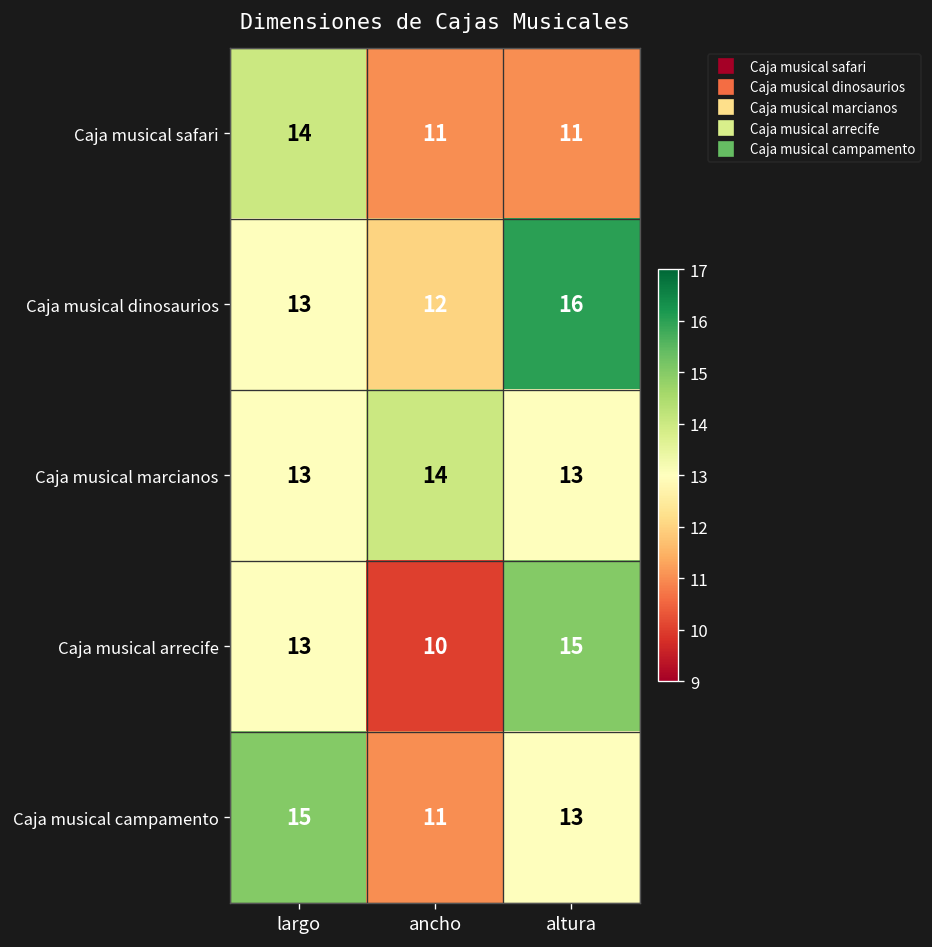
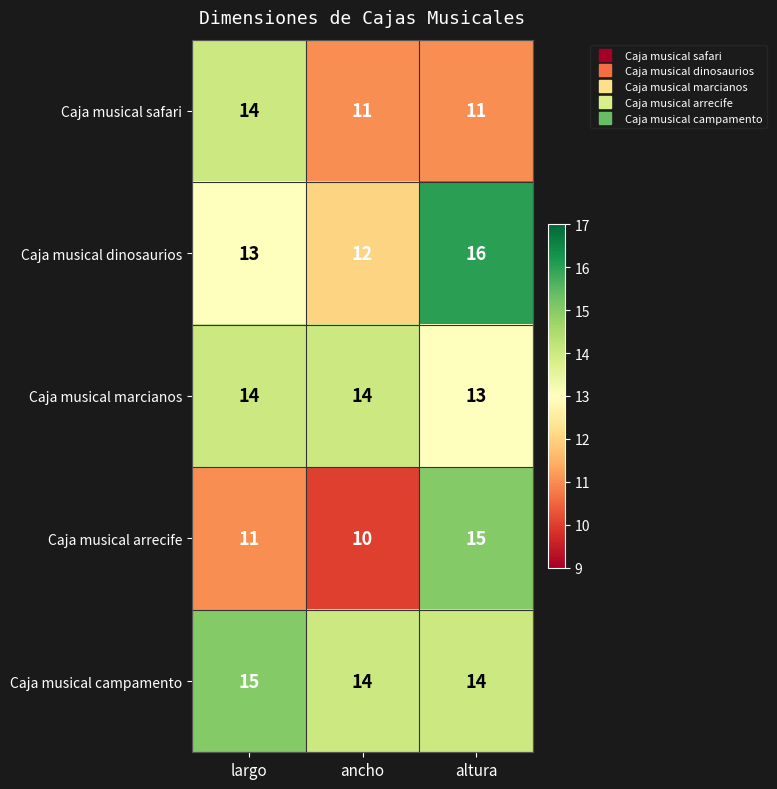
Caja musical marcianos, largo: 13 -> 14
Caja musical arrecife, largo: 13 -> 11
Caja musical campamento, ancho: 11 -> 14
Caja musical campamento, altura: 13 -> 14
